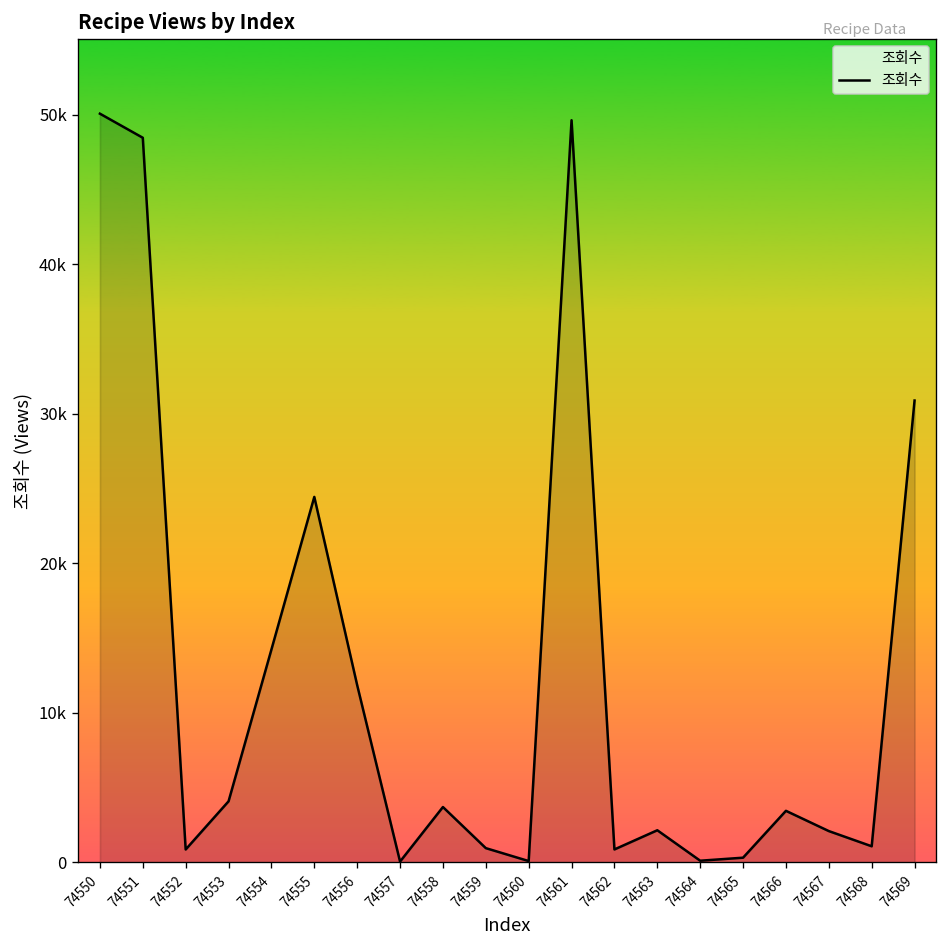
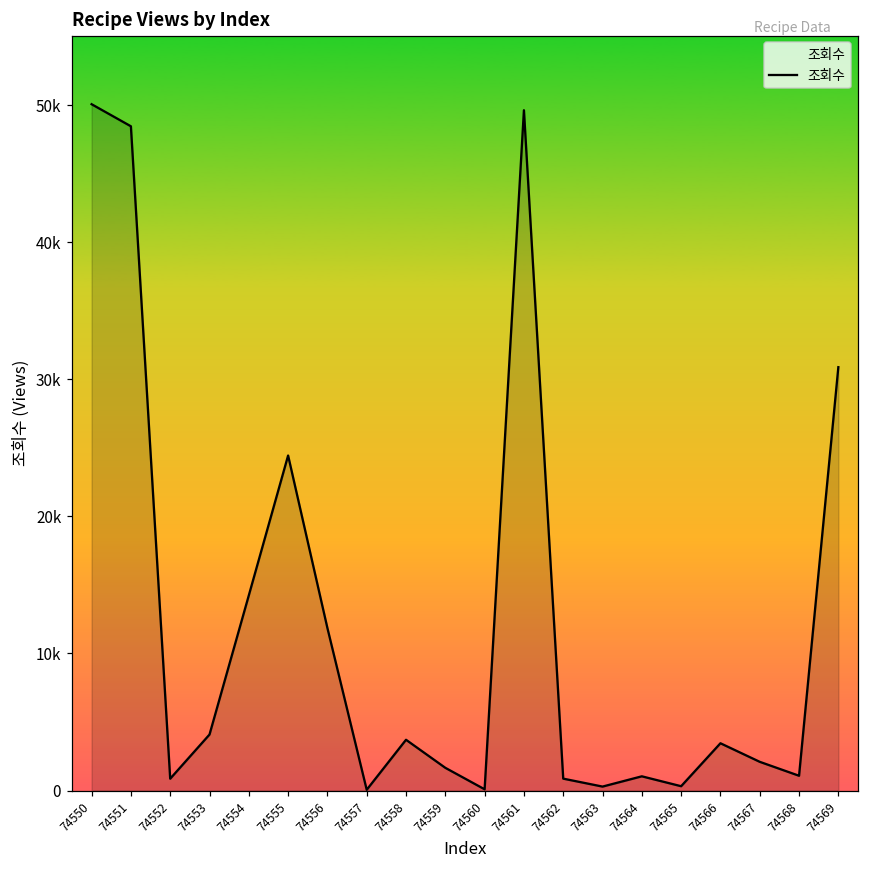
74559: 1000 -> 1700
74563: 2200 -> 300
74564: 100 -> 1000
